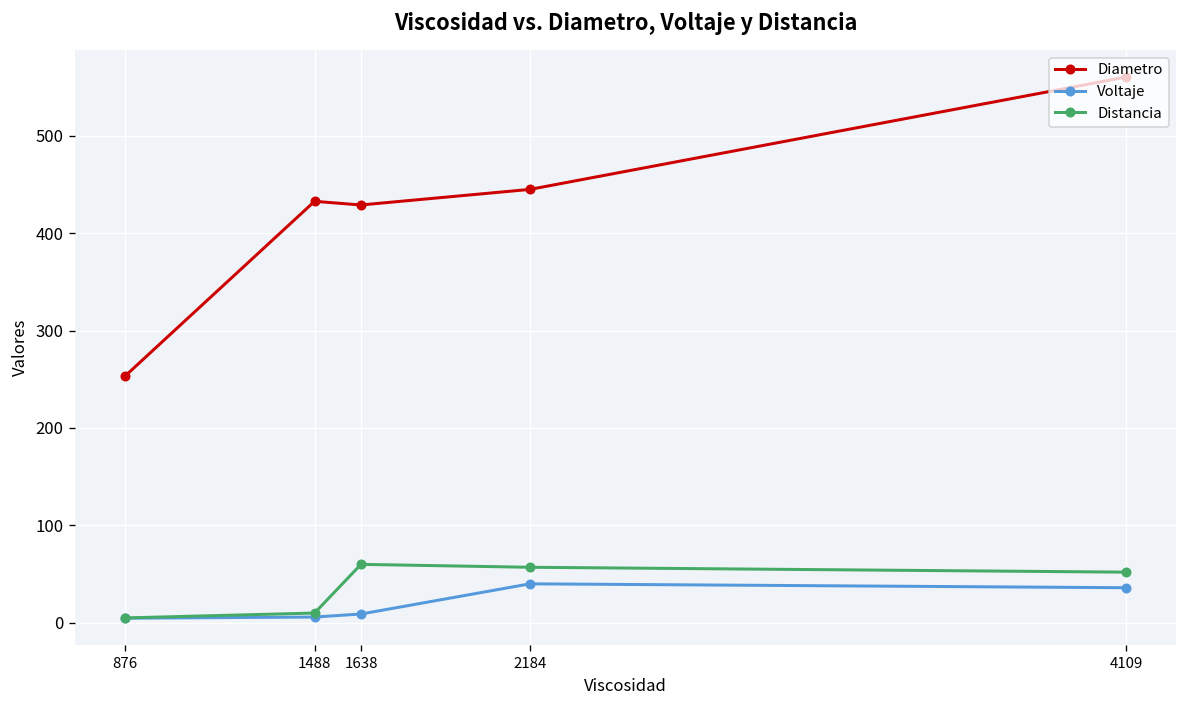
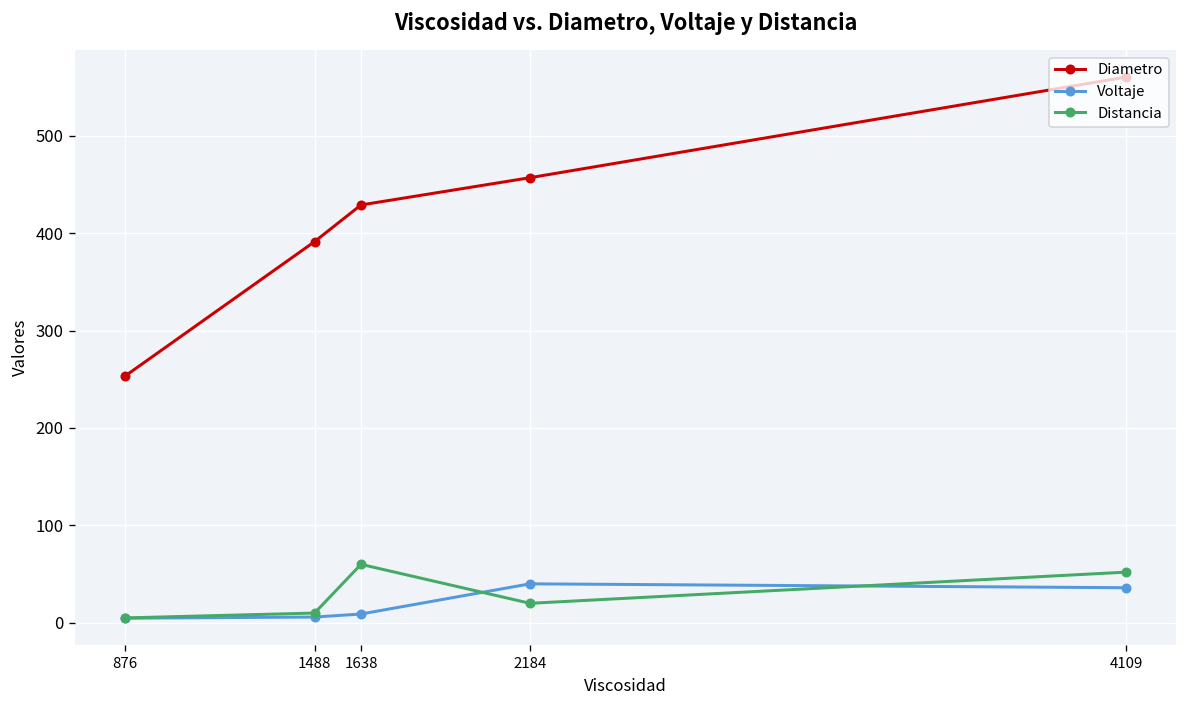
Diametro, 1488: 430 -> 390
Diametro, 2184: 450 -> 460
Distancia, 2184: 60 -> 20
